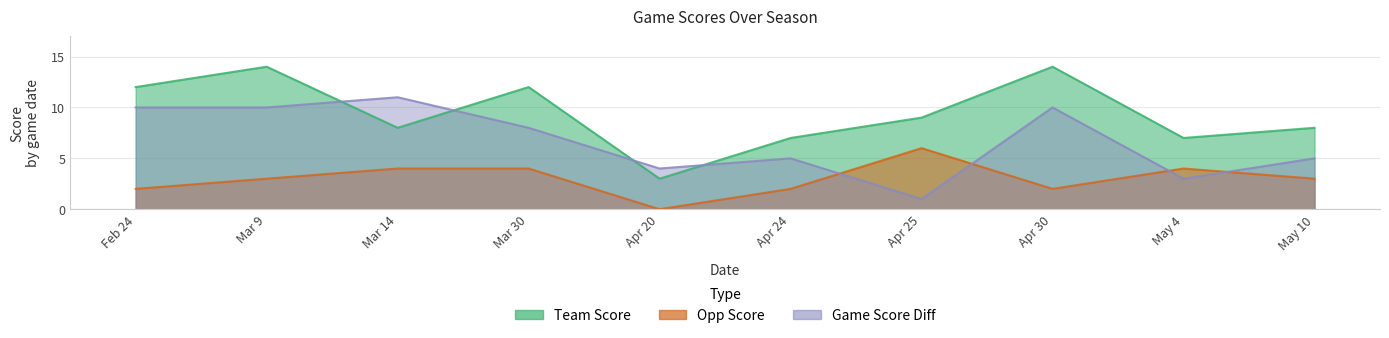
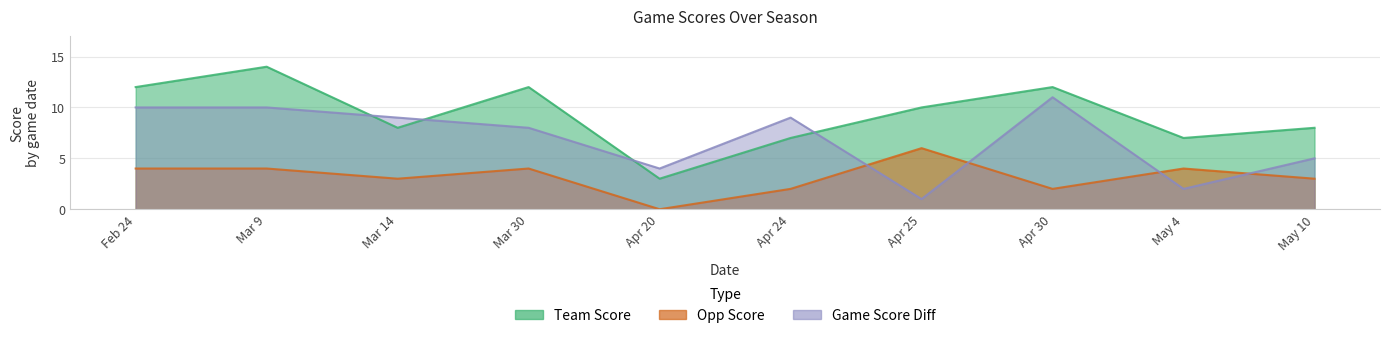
Opp Score, Feb 24: 2 -> 4
Opp Score, Mar 9: 3 -> 4
Opp Score, Mar 14: 4 -> 3
Game Score Diff, Mar 14: 11 -> 9
Game Score Diff, Apr 24: 5 -> 9
Team Score, Apr 25: 9 -> 10
Team Score, Apr 30: 14 -> 12
Game Score Diff, Apr 30: 10 -> 11
Game Score Diff, May 4: 3 -> 2
